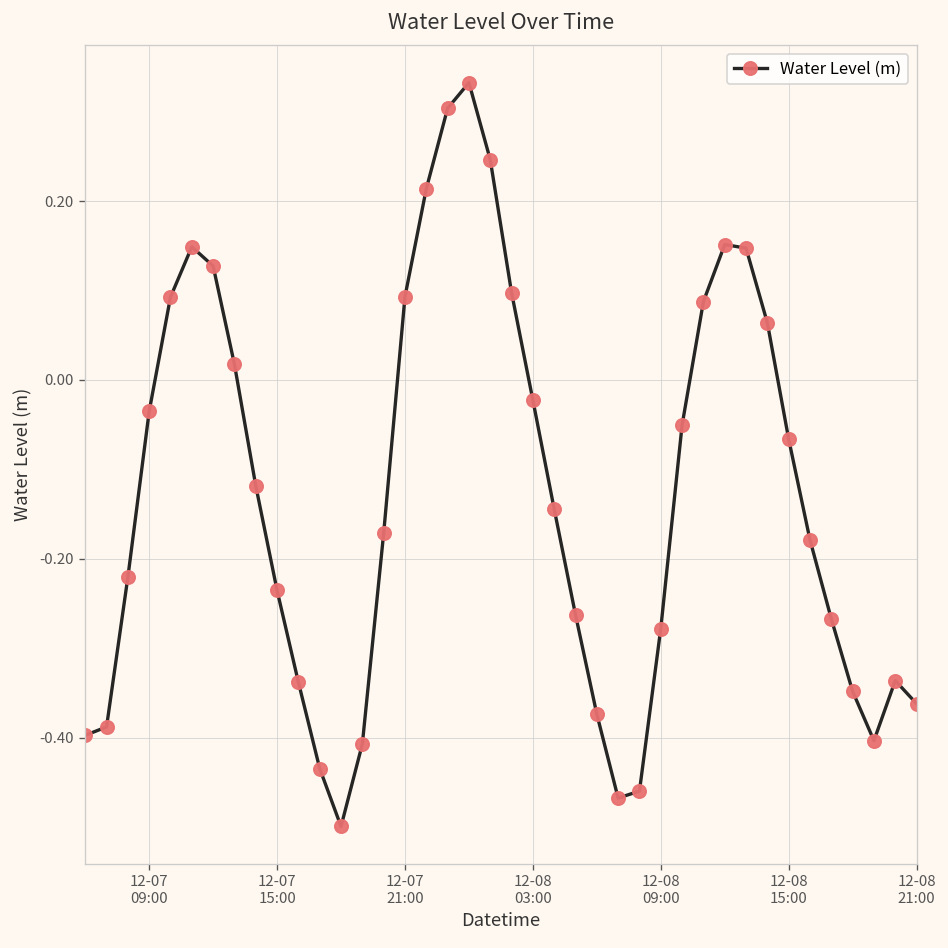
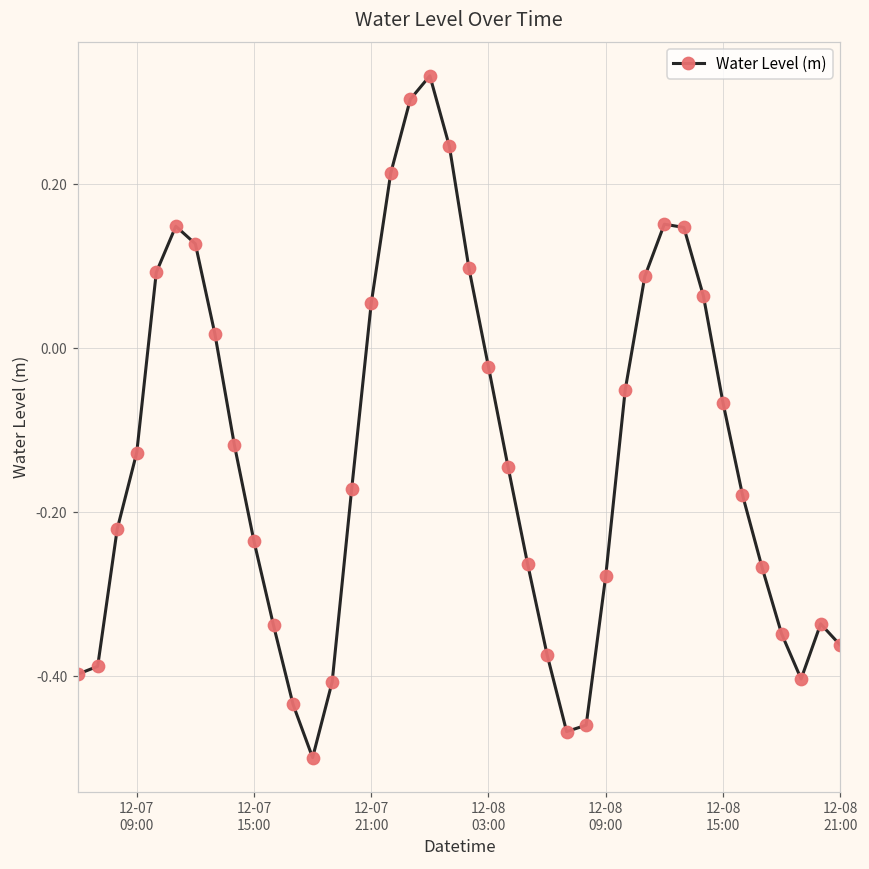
12-07 09:00: -0.04 -> -0.13
12-07 21:00: 0.09 -> 0.05
